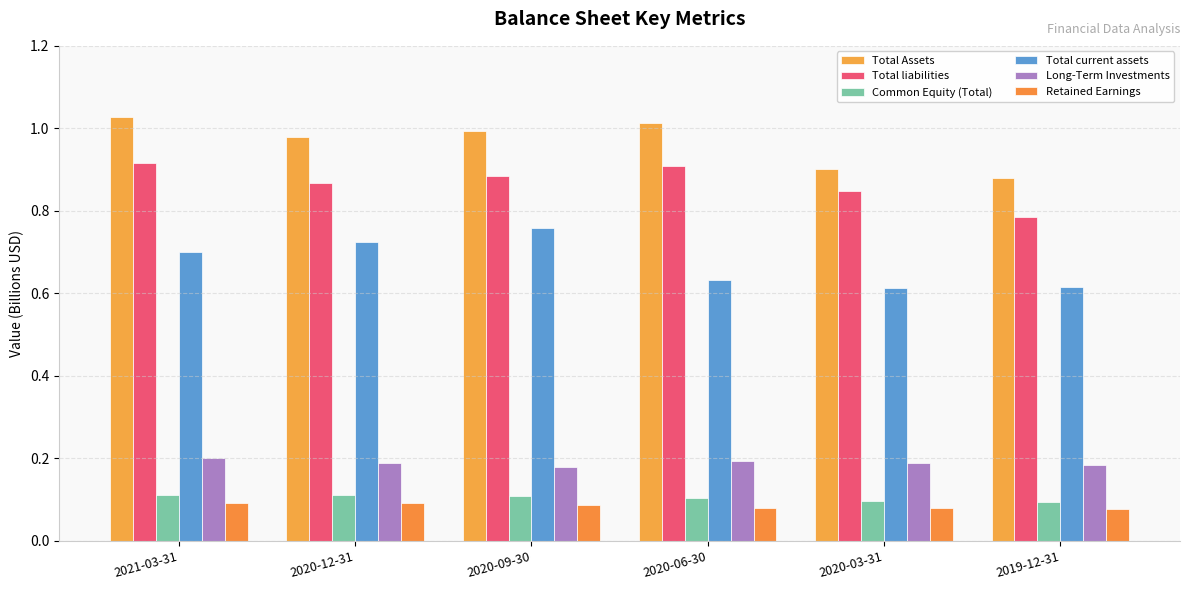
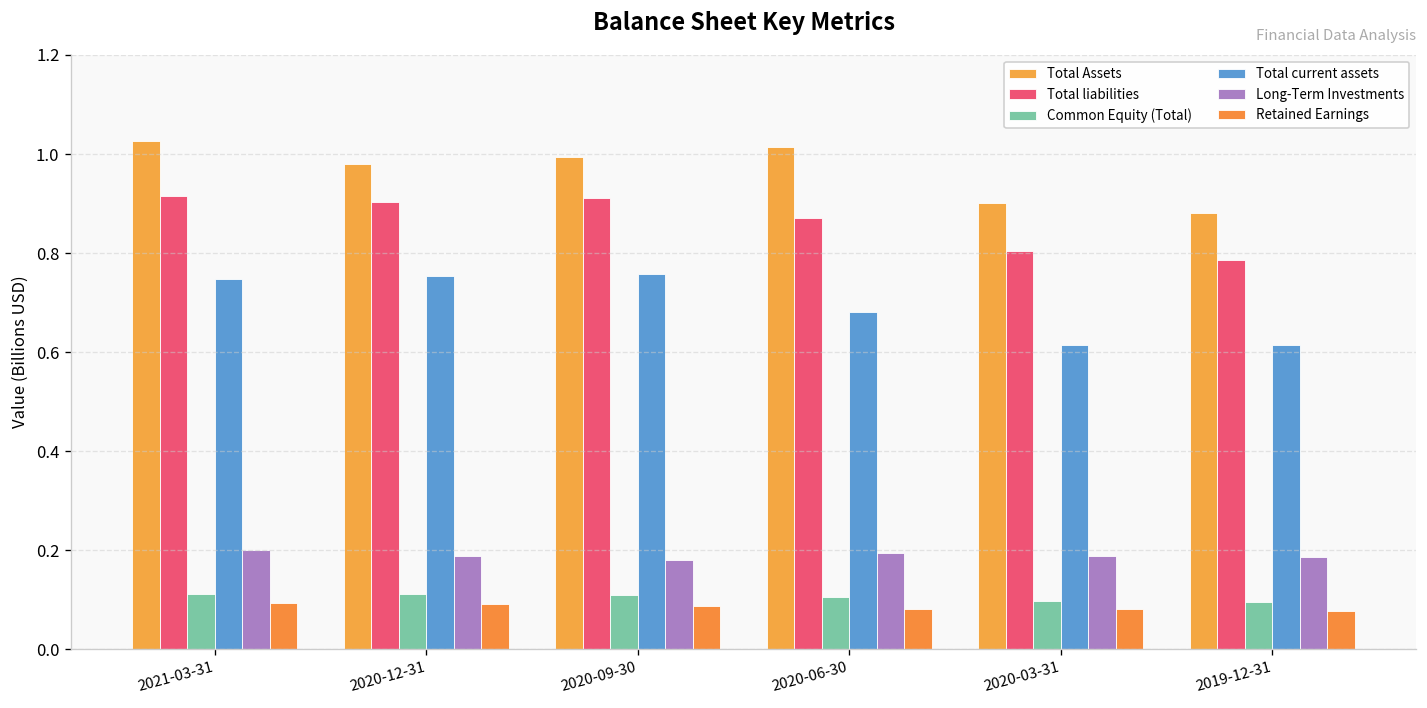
Total current assets, 2021-03-31: 0.70 -> 0.75
Total liabilities, 2020-12-31: 0.87 -> 0.90
Total current assets, 2020-12-31: 0.72 -> 0.75
Total liabilities, 2020-09-30: 0.88 -> 0.91
Total liabilities, 2020-06-30: 0.91 -> 0.87
Total current assets, 2020-06-30: 0.63 -> 0.68
Total liabilities, 2020-03-31: 0.85 -> 0.80
